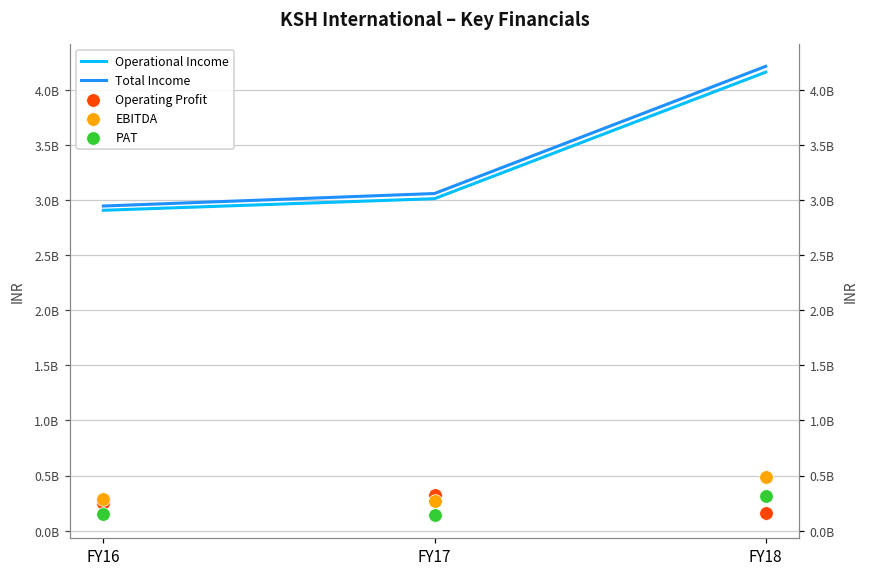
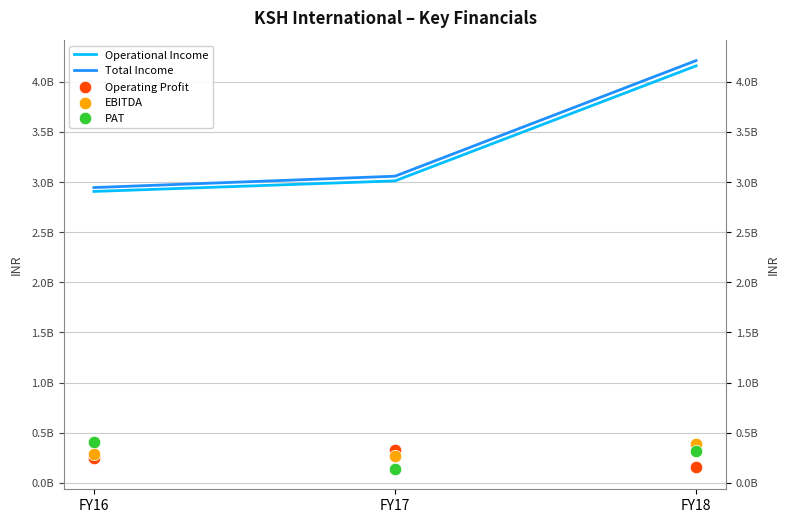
PAT, FY16: 150000000 -> 410000000
EBITDA, FY18: 480000000 -> 390000000
